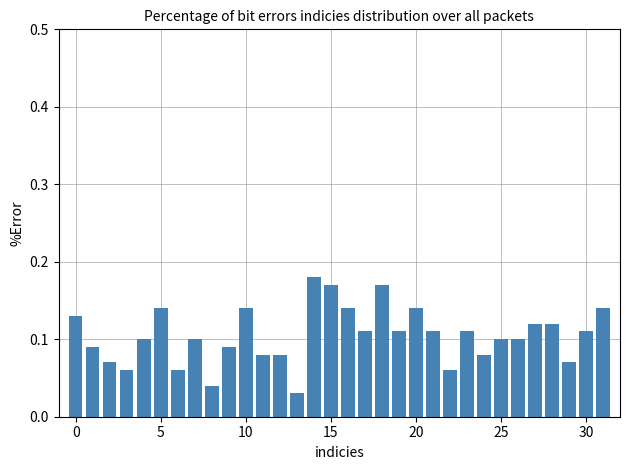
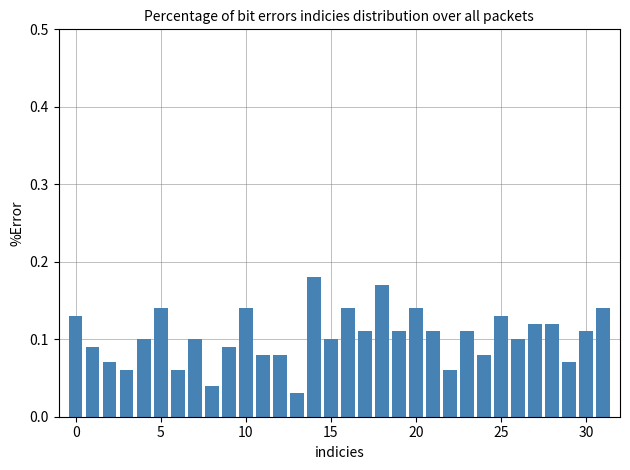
15: 0.17 -> 0.10
25: 0.10 -> 0.13
